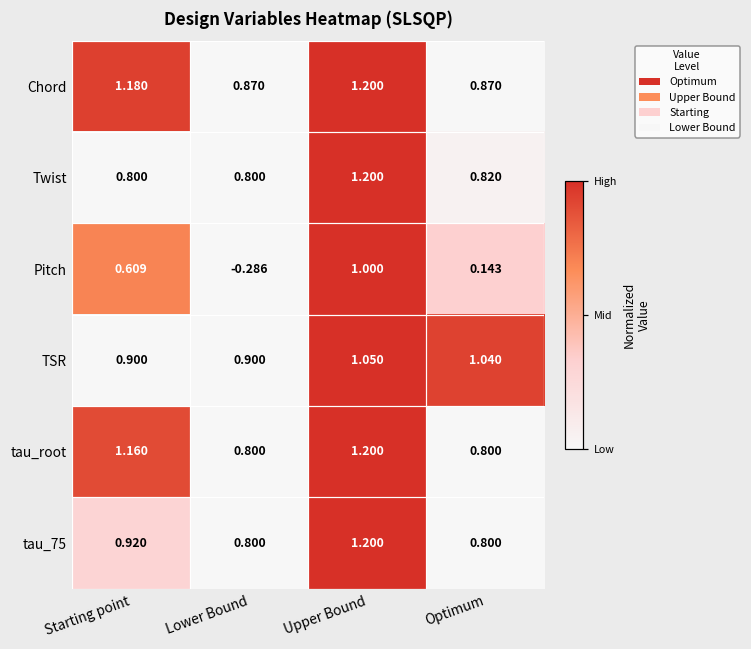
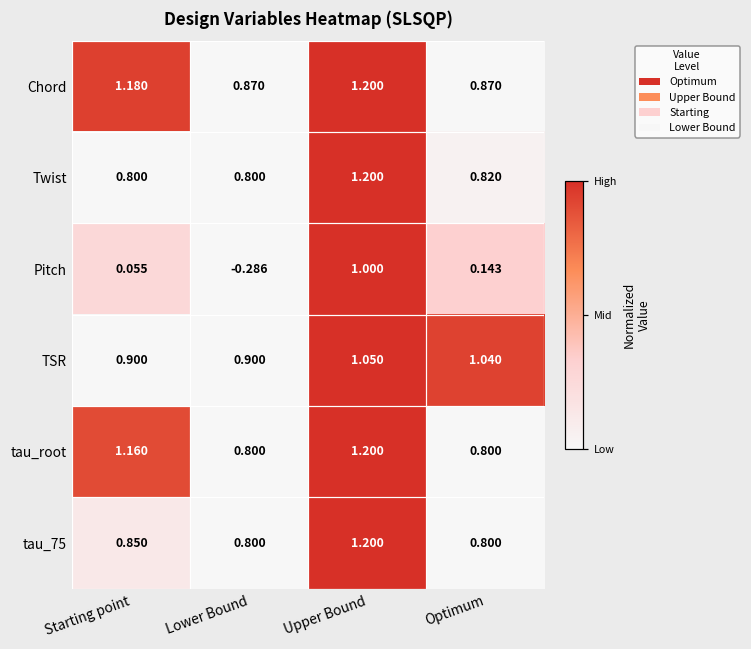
Pitch, Starting point: 0.609 -> 0.055
tau_75, Starting point: 0.920 -> 0.850
